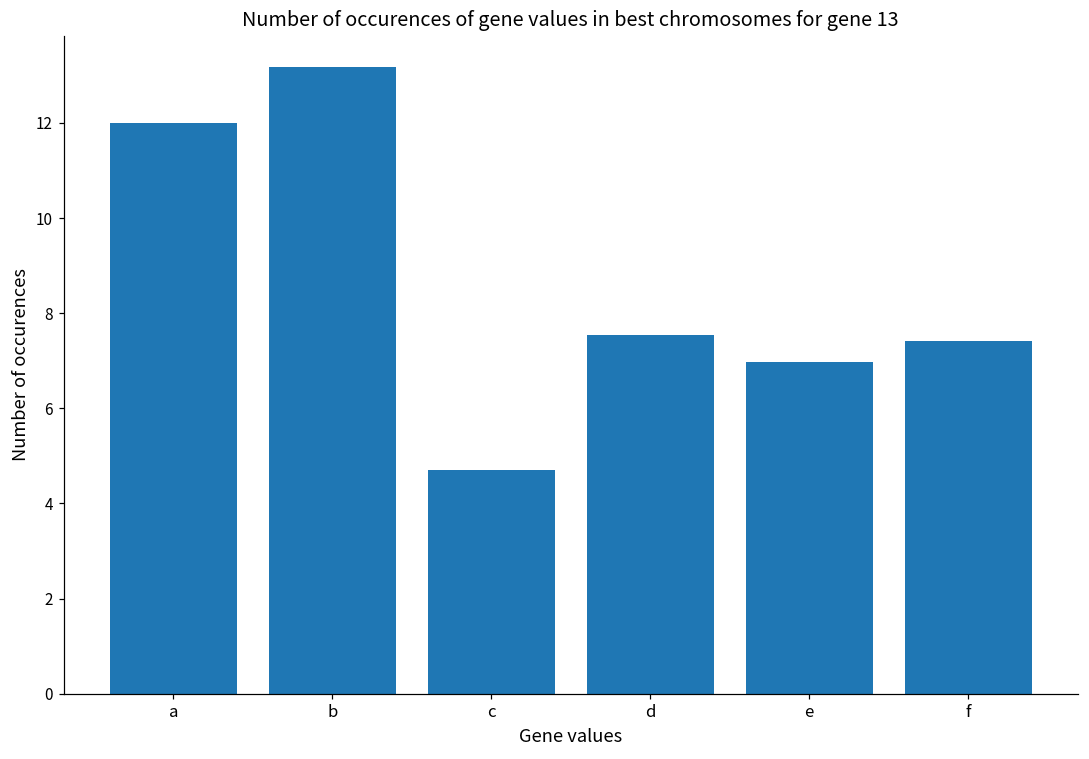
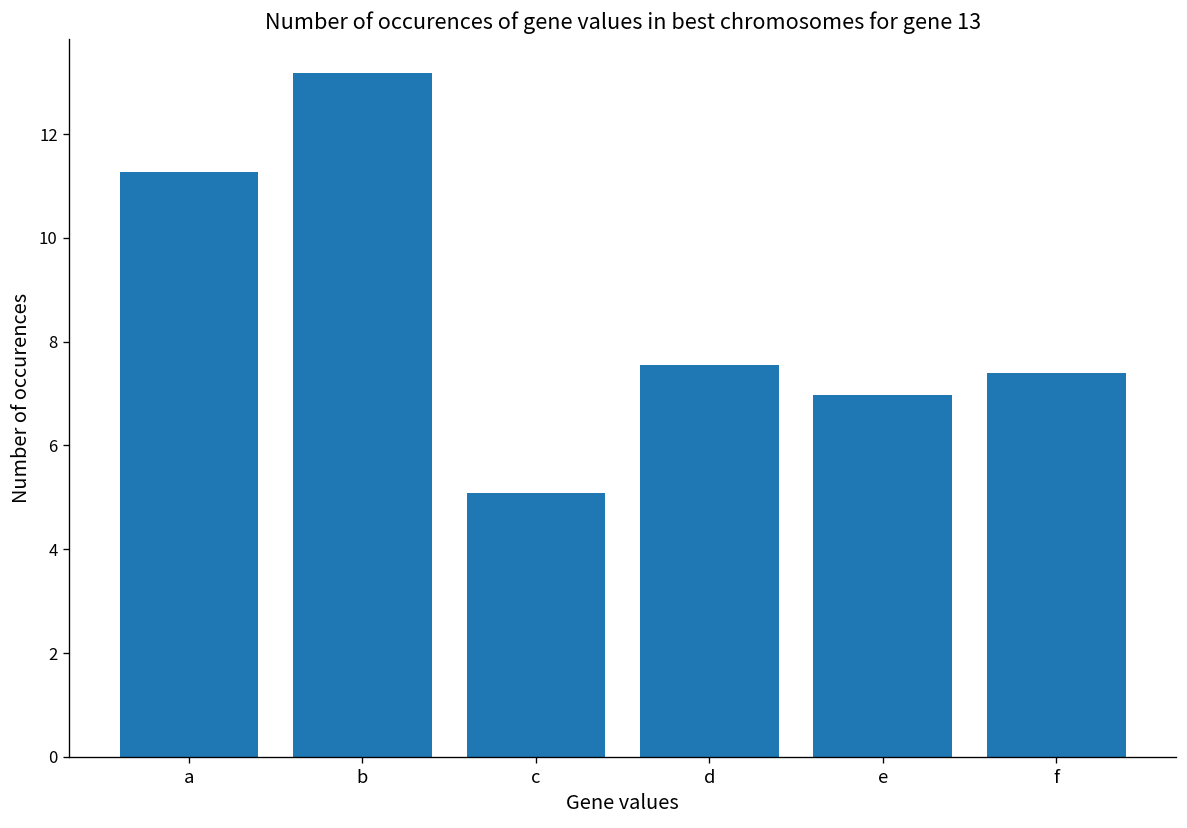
a: 12.0 -> 11.3
c: 4.7 -> 5.1
